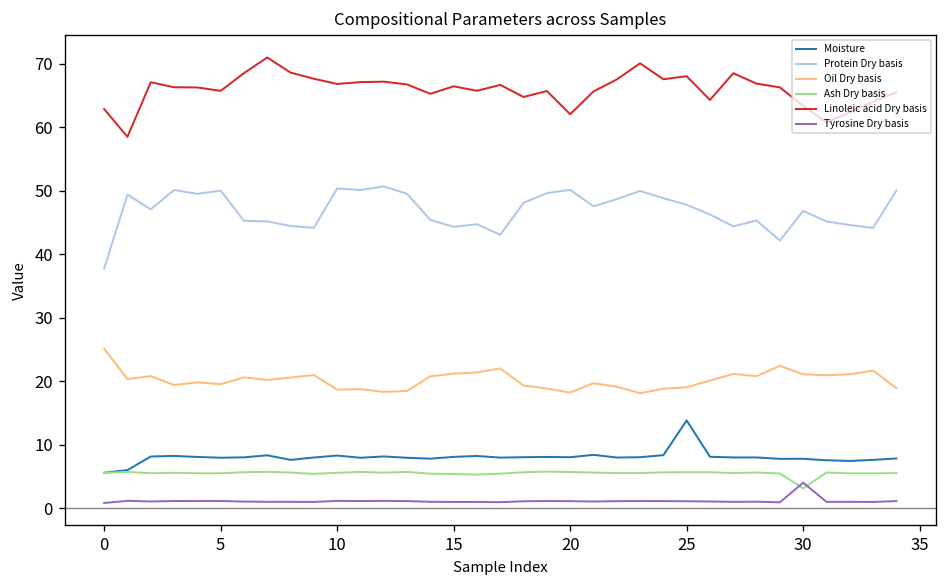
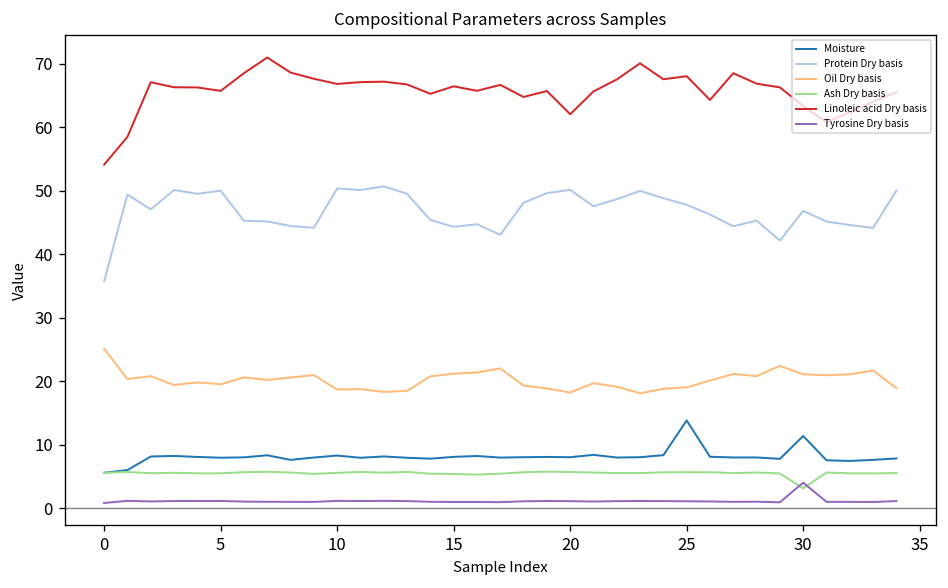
Protein Dry basis, 0: 38 -> 36
Linoleic acid Dry basis, 0: 63 -> 54
Moisture, 30: 8 -> 11
